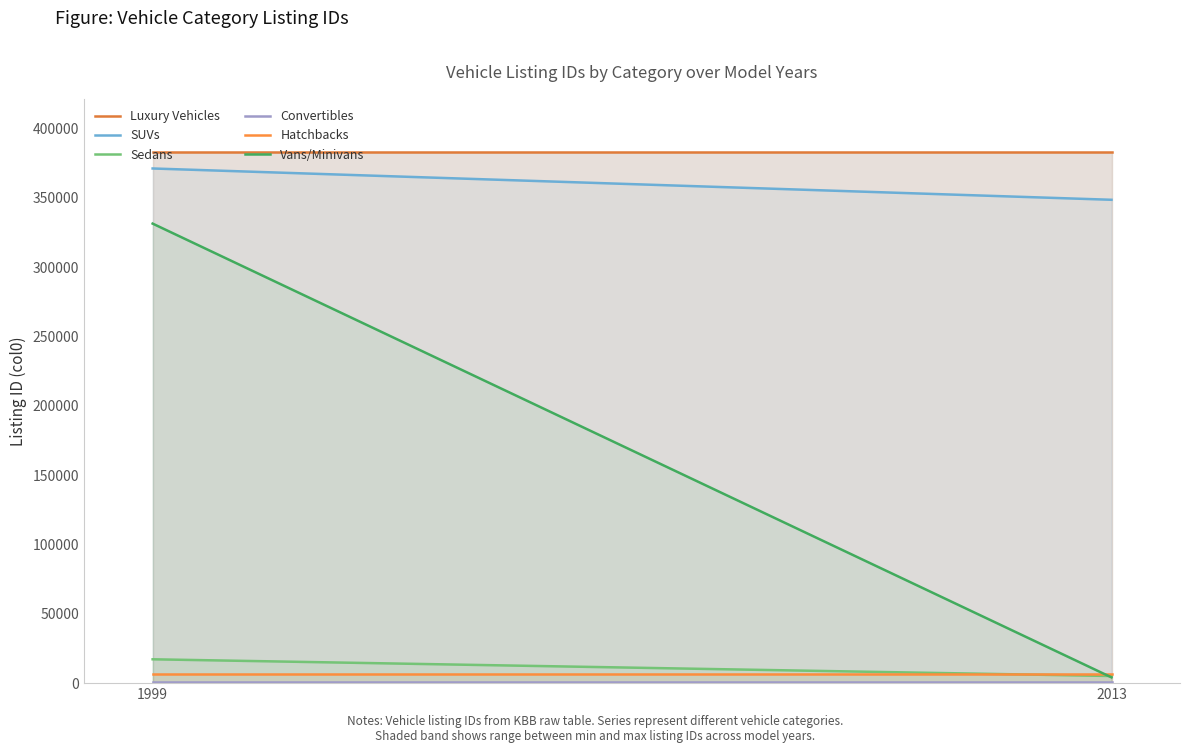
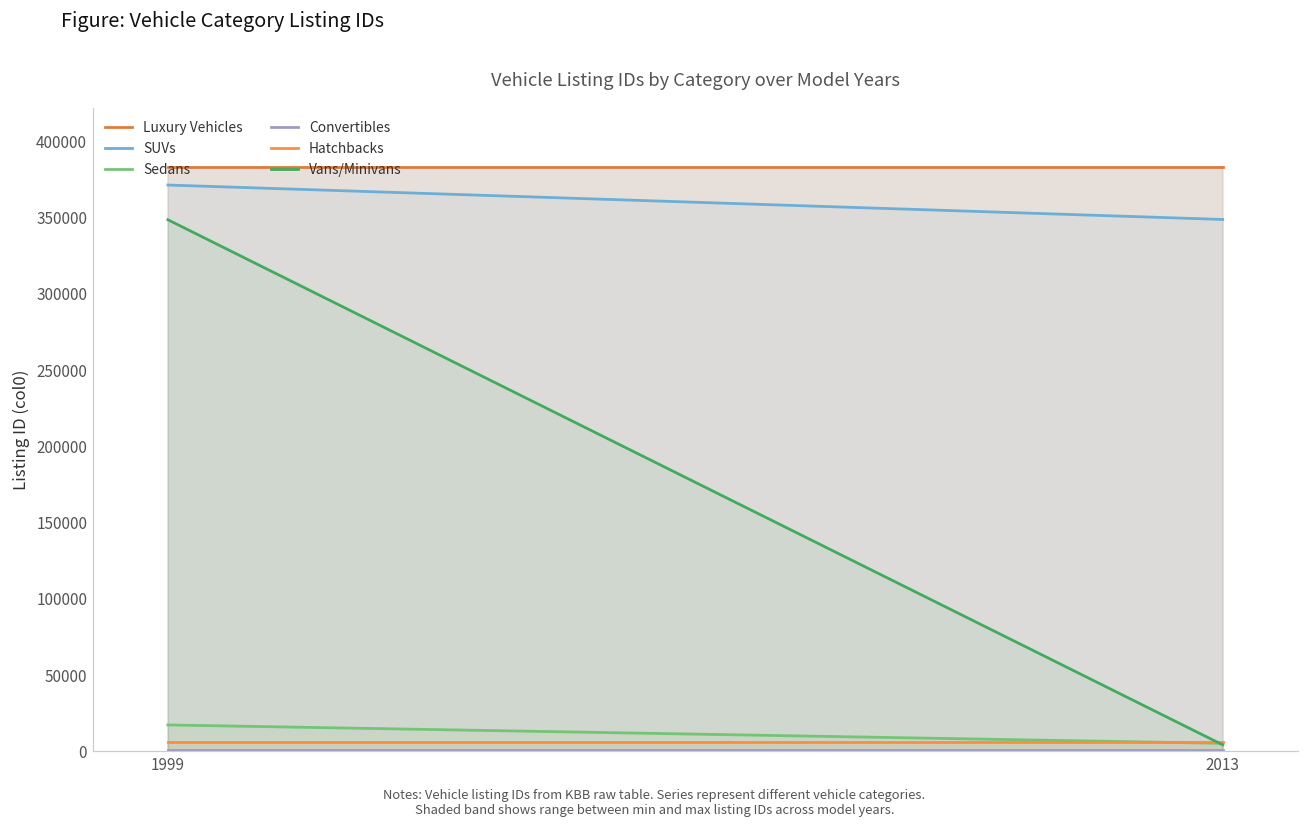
Vans/Minivans, 1999: 331000 -> 348000
